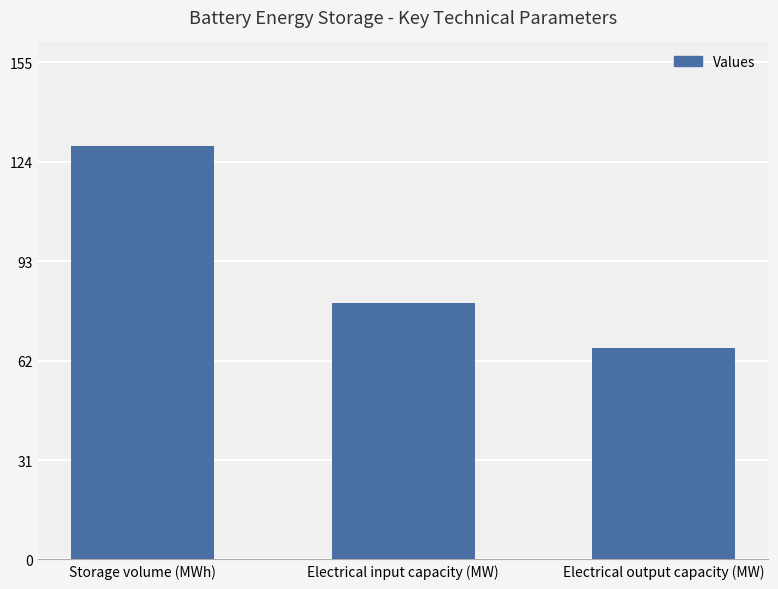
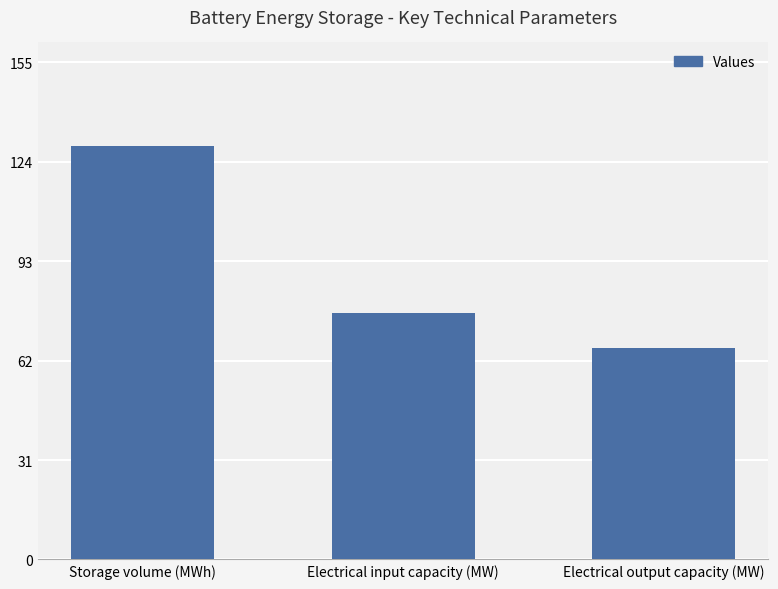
Electrical input capacity (MW): 80 -> 77
